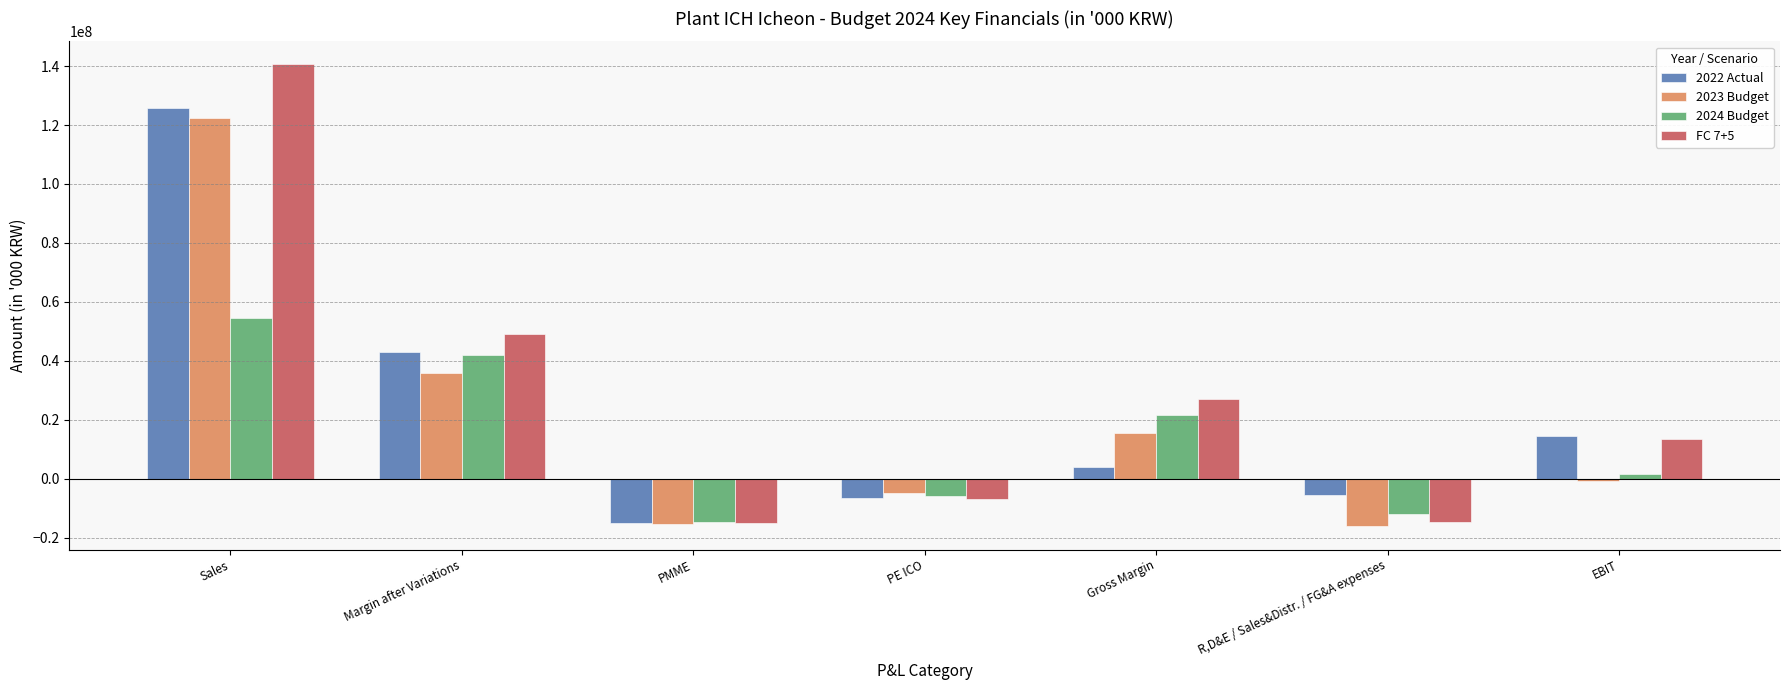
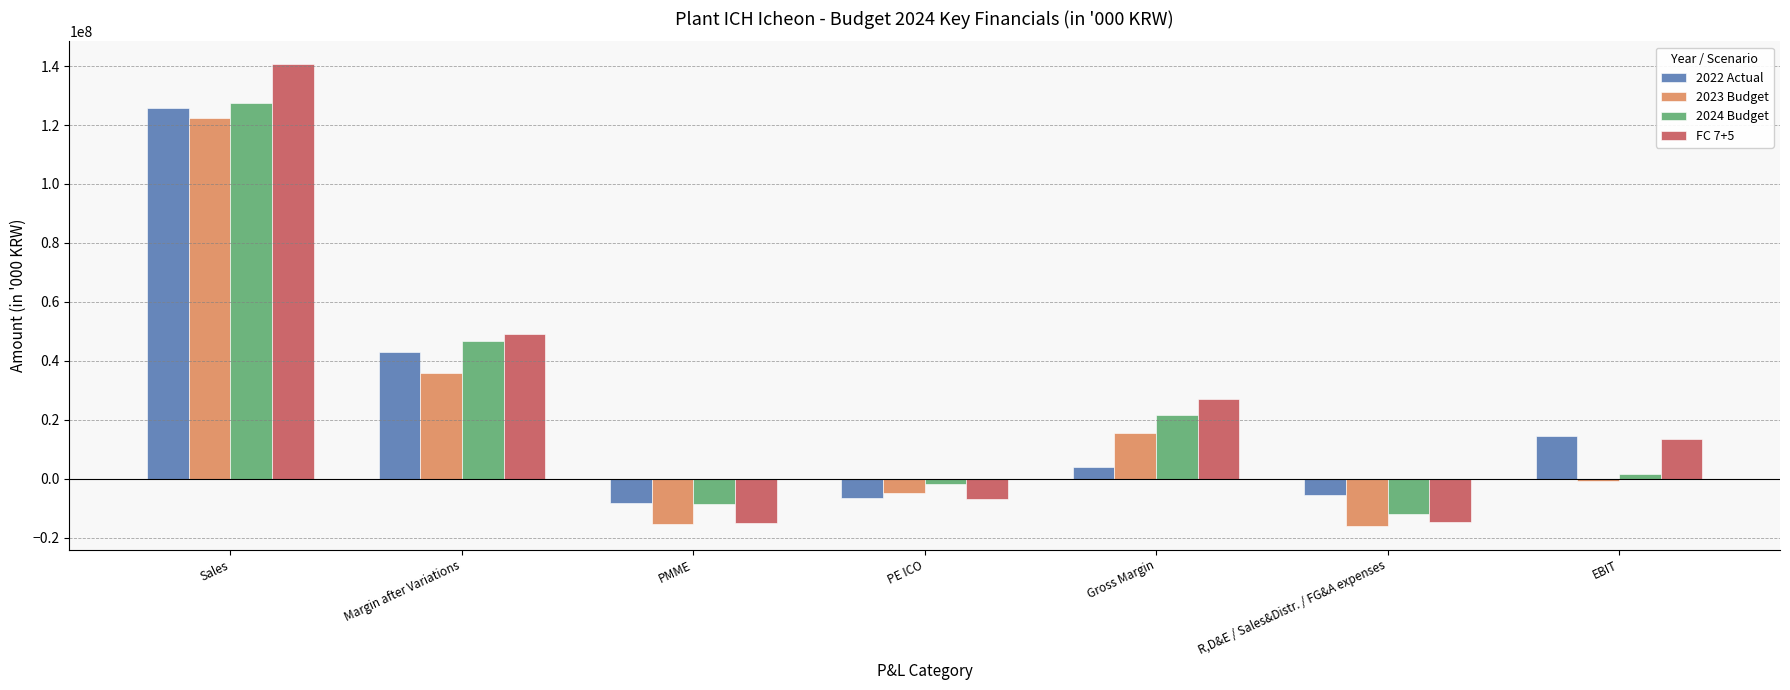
2024 Budget, Sales: 55000000 -> 127000000
2024 Budget, Margin after Variations: 42000000 -> 47000000
2022 Actual, PMME: -15000000 -> -8000000
2024 Budget, PMME: -15000000 -> -8000000
2024 Budget, PE ICO: -6000000 -> -2000000
